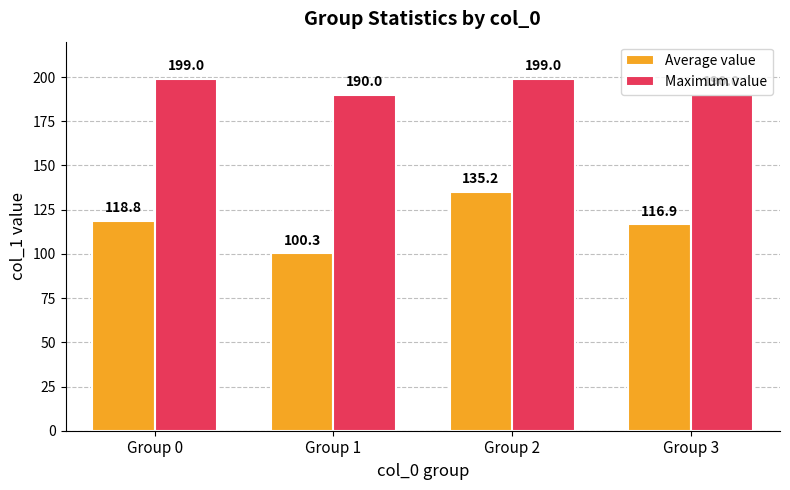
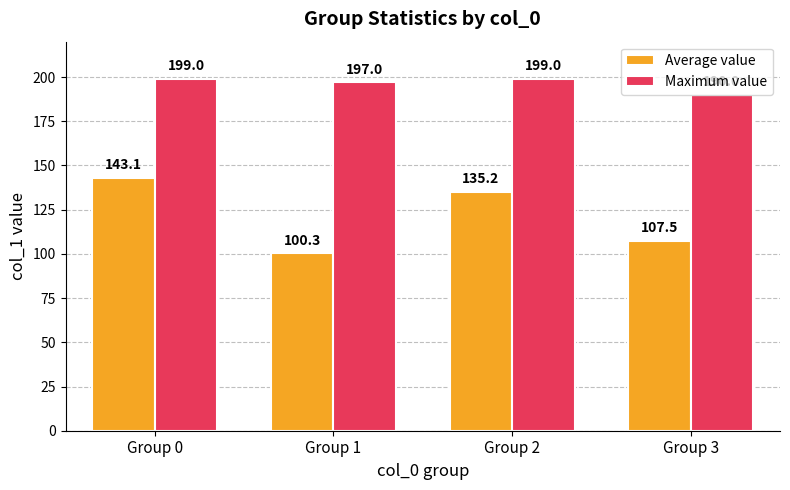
Average value, Group 0: 118.8 -> 143.1
Maximum value, Group 1: 190.0 -> 197.0
Average value, Group 3: 116.9 -> 107.5
